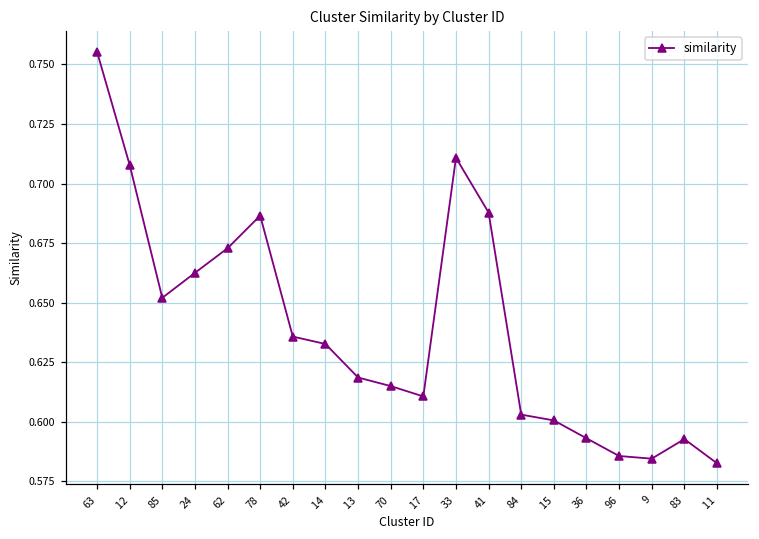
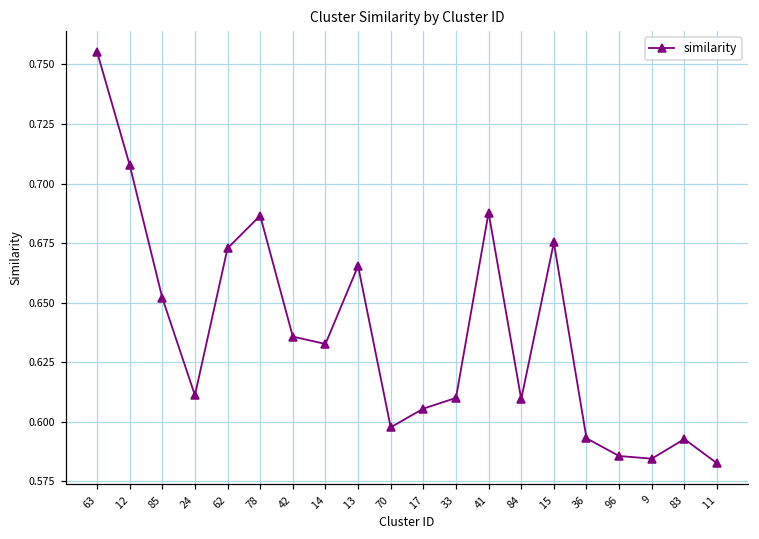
24: 0.663 -> 0.611
13: 0.619 -> 0.665
70: 0.615 -> 0.598
17: 0.611 -> 0.605
33: 0.711 -> 0.610
84: 0.603 -> 0.609
15: 0.601 -> 0.675
